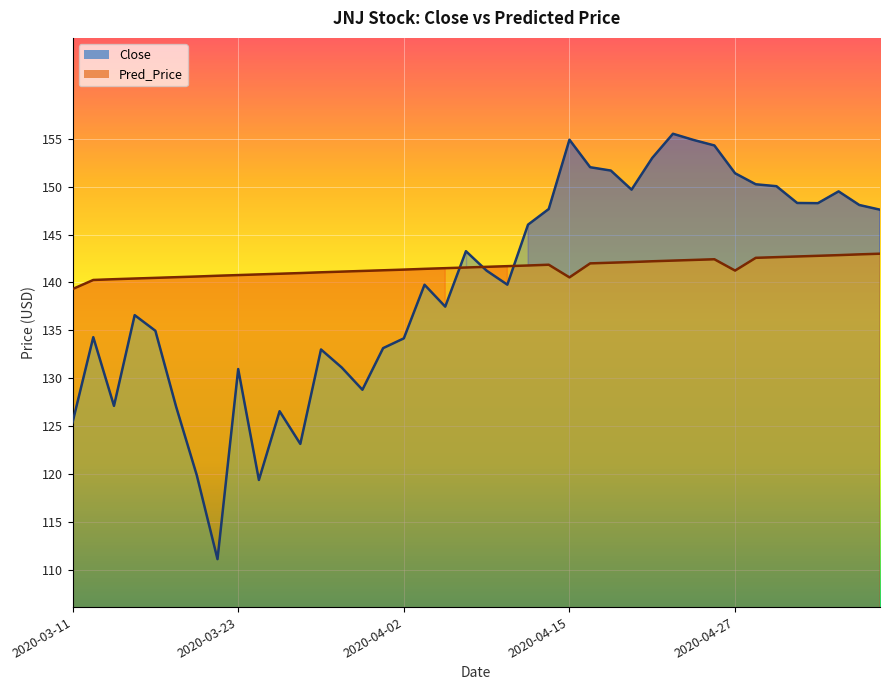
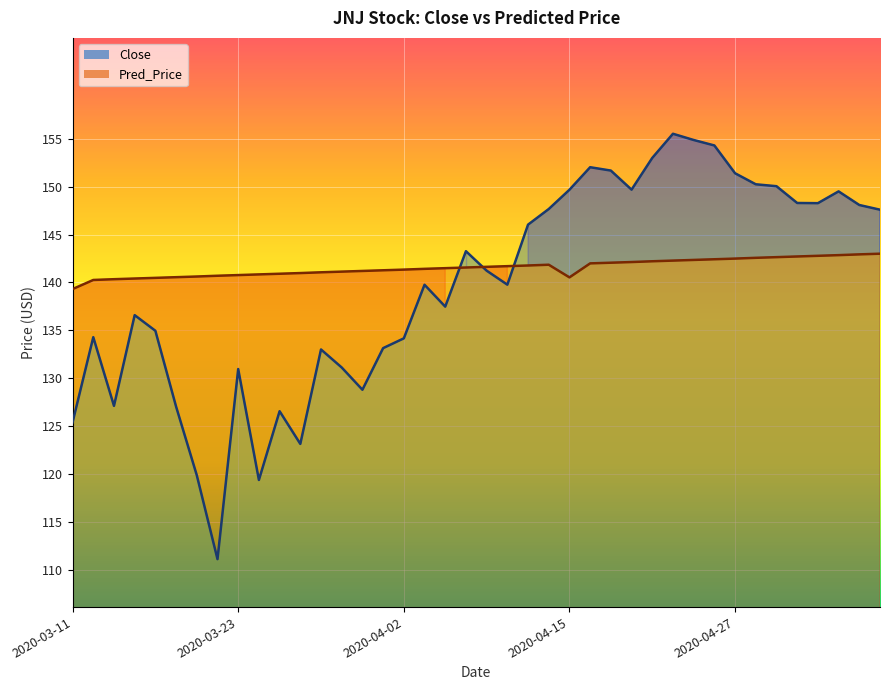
Close, 2020-04-15: 155 -> 150
Pred_Price, 2020-04-27: 141 -> 142
